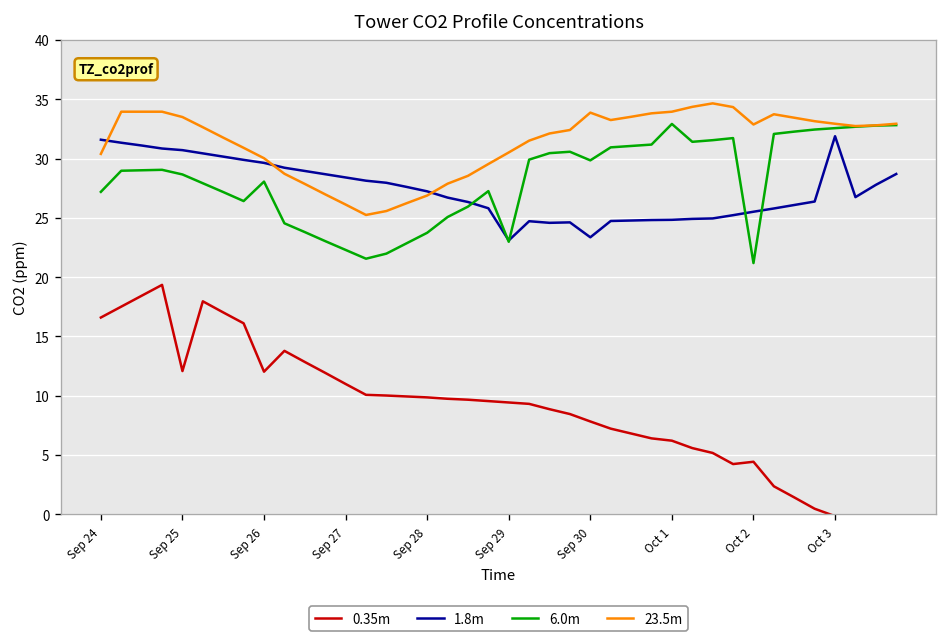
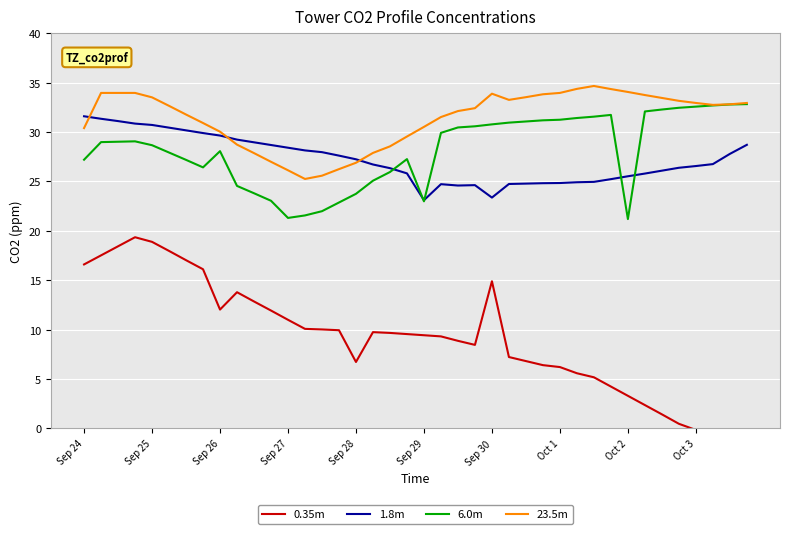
0.35m, Sep 25: 12 -> 19
6.0m, Sep 27: 22 -> 21
0.35m, Sep 28: 10 -> 7
0.35m, Sep 30: 8 -> 15
6.0m, Sep 30: 30 -> 31
6.0m, Oct 1: 33 -> 31
0.35m, Oct 2: 4 -> 3
23.5m, Oct 2: 33 -> 34
1.8m, Oct 3: 32 -> 27
